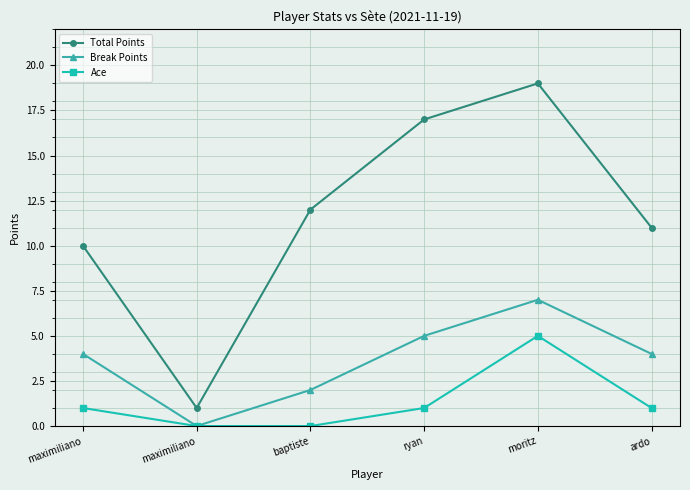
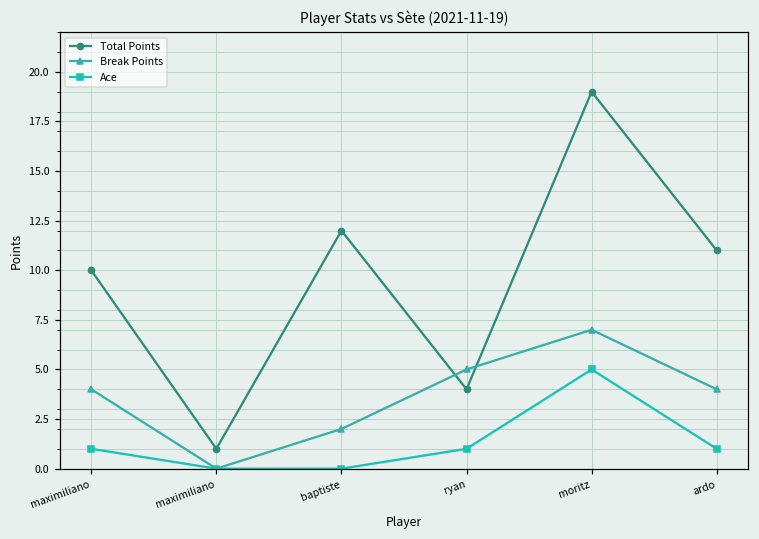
Total Points, ryan: 17 -> 4
